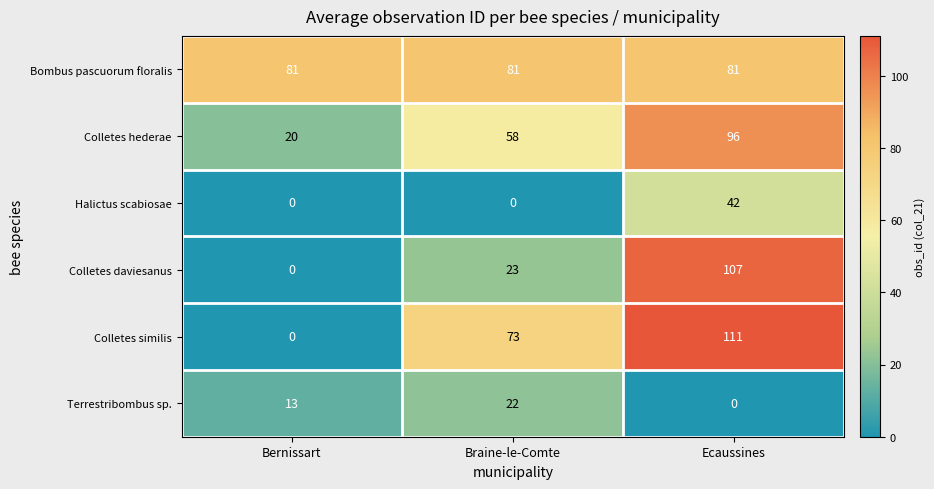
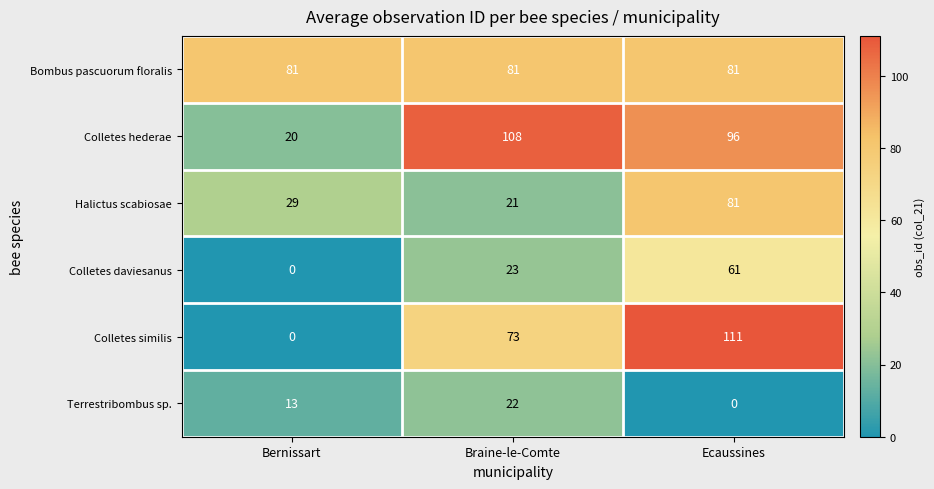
Colletes hederae, Braine-le-Comte: 58 -> 108
Halictus scabiosae, Bernissart: 0 -> 29
Halictus scabiosae, Braine-le-Comte: 0 -> 21
Halictus scabiosae, Ecaussines: 42 -> 81
Colletes daviesanus, Ecaussines: 107 -> 61
